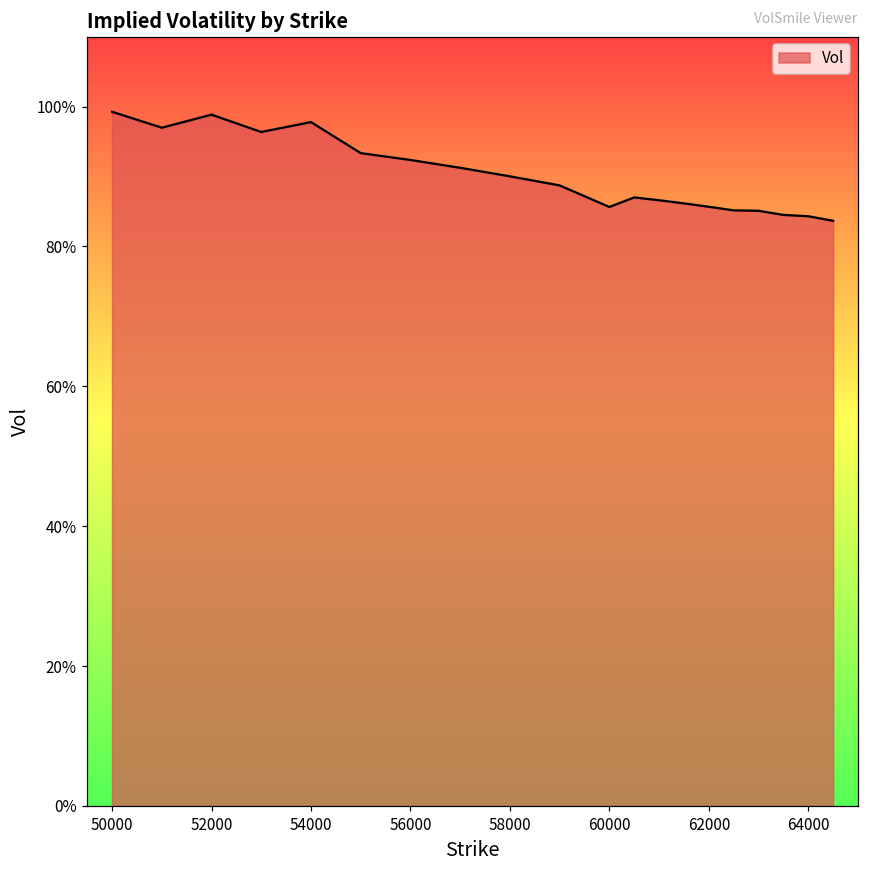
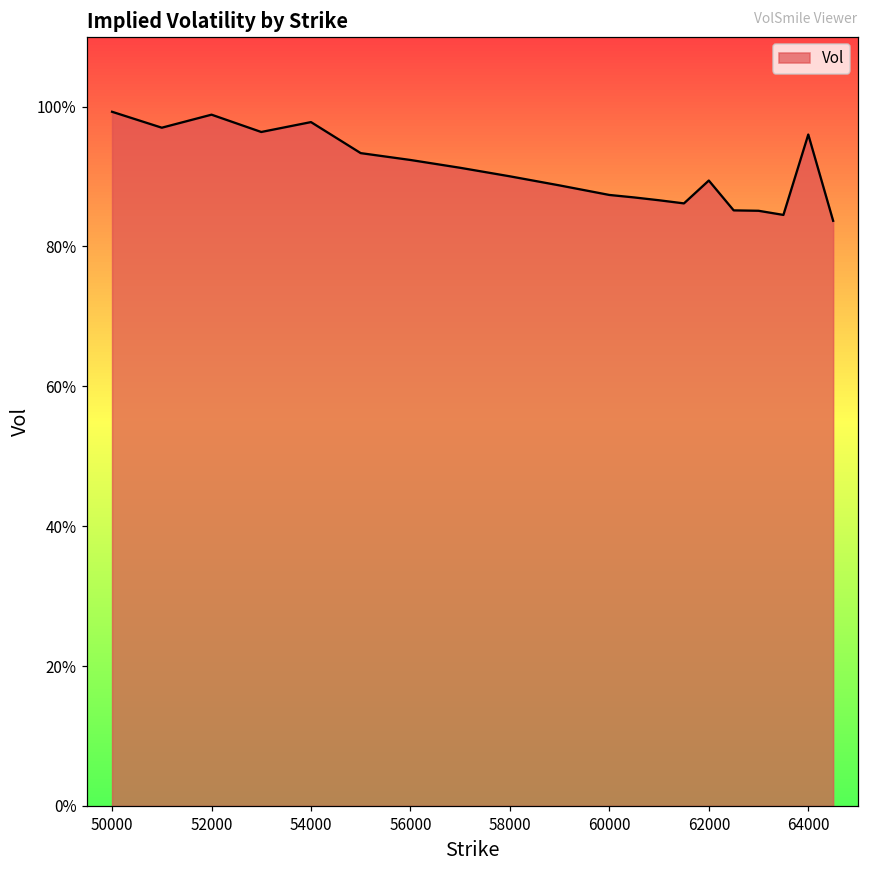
60000: 86% -> 87%
62000: 86% -> 89%
64000: 84% -> 96%
